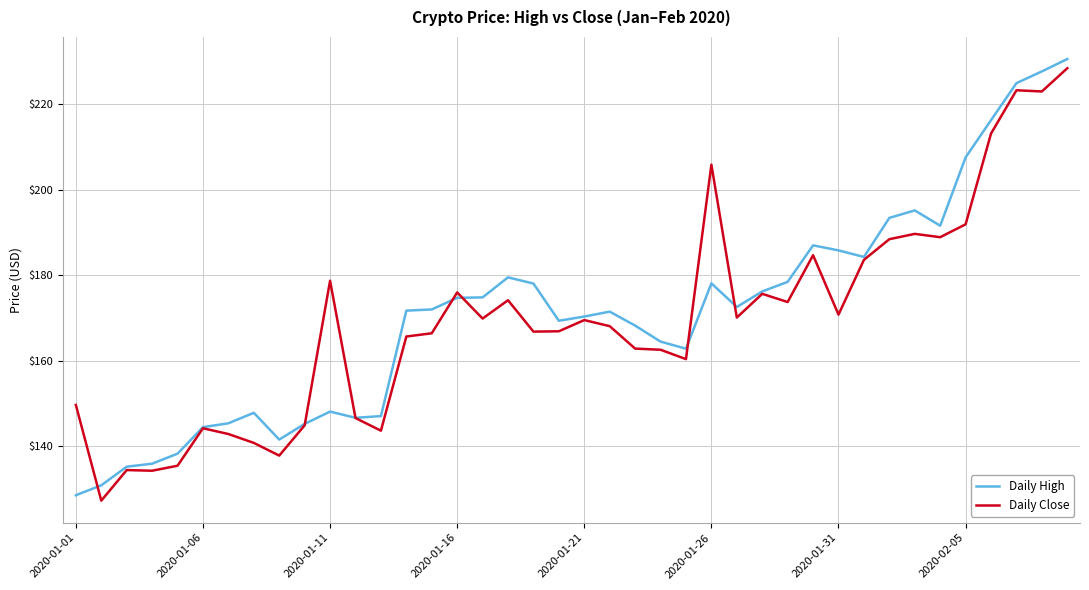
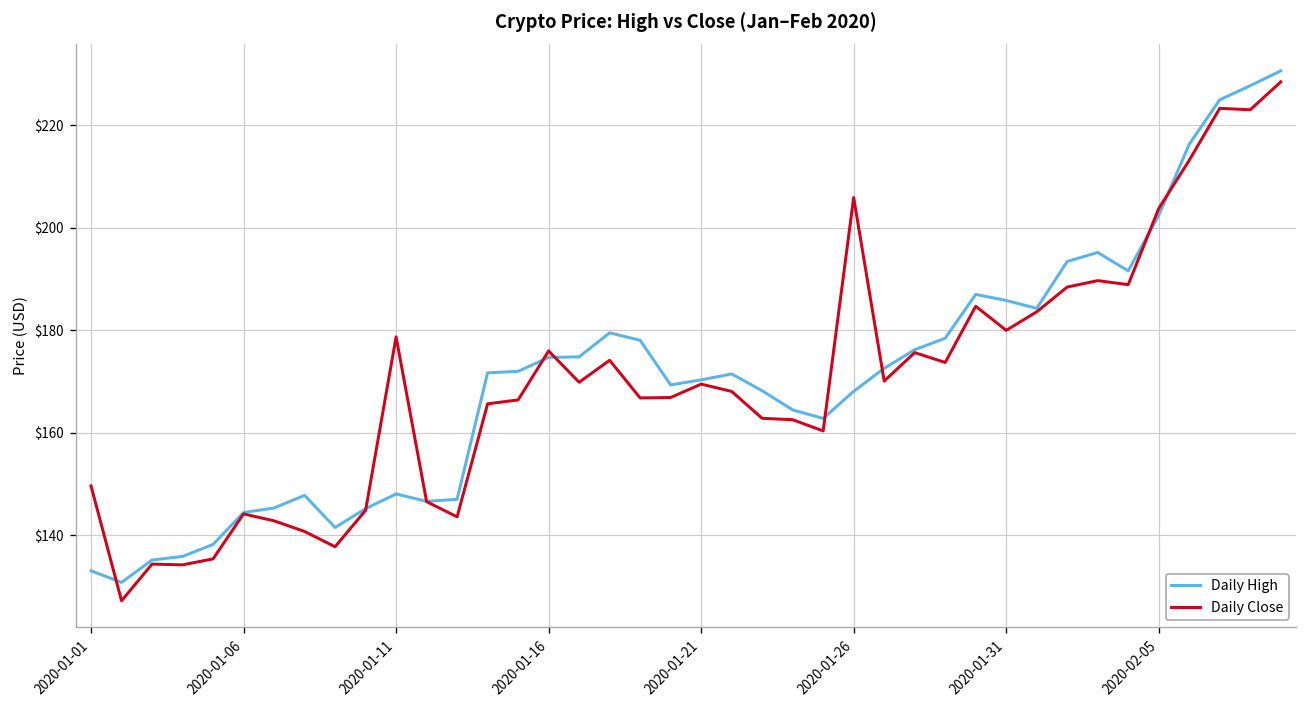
Daily High, 2020-01-01: $128 -> $133
Daily High, 2020-01-26: $178 -> $168
Daily Close, 2020-01-31: $171 -> $180
Daily High, 2020-02-05: $208 -> $202
Daily Close, 2020-02-05: $192 -> $204
